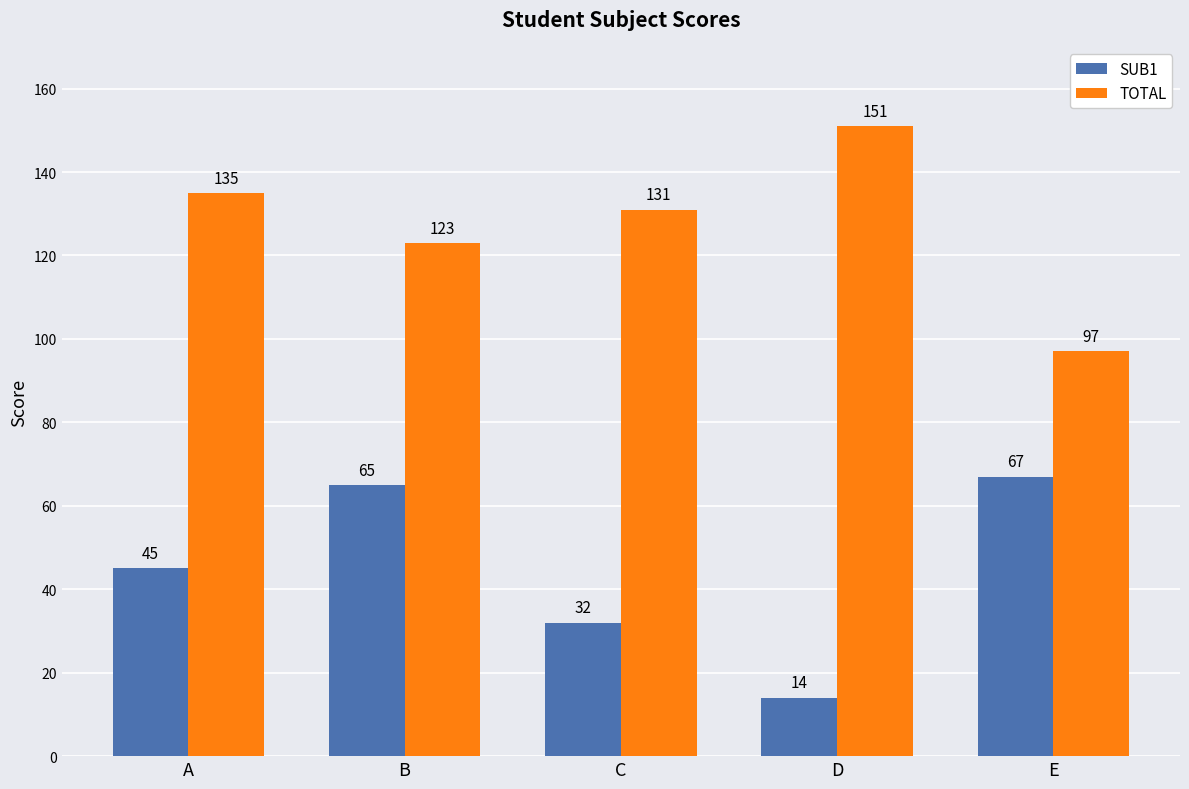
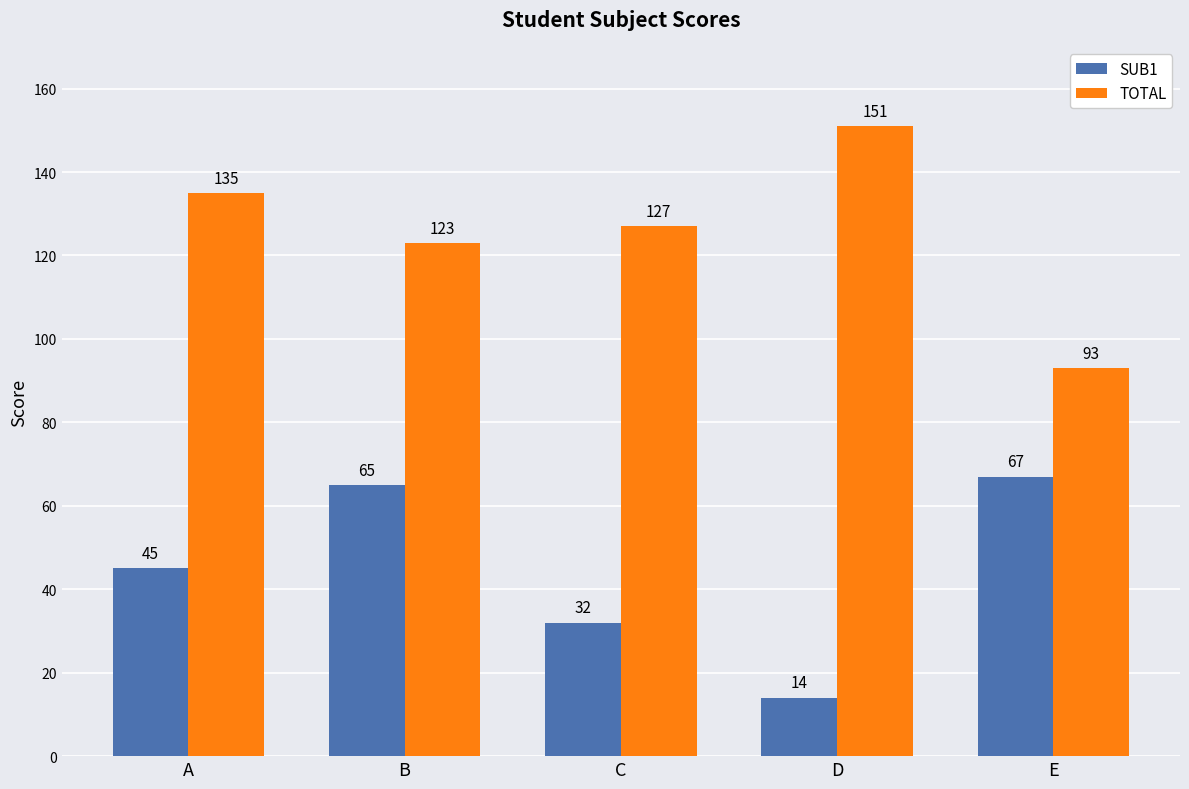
TOTAL, C: 131 -> 127
TOTAL, E: 97 -> 93
